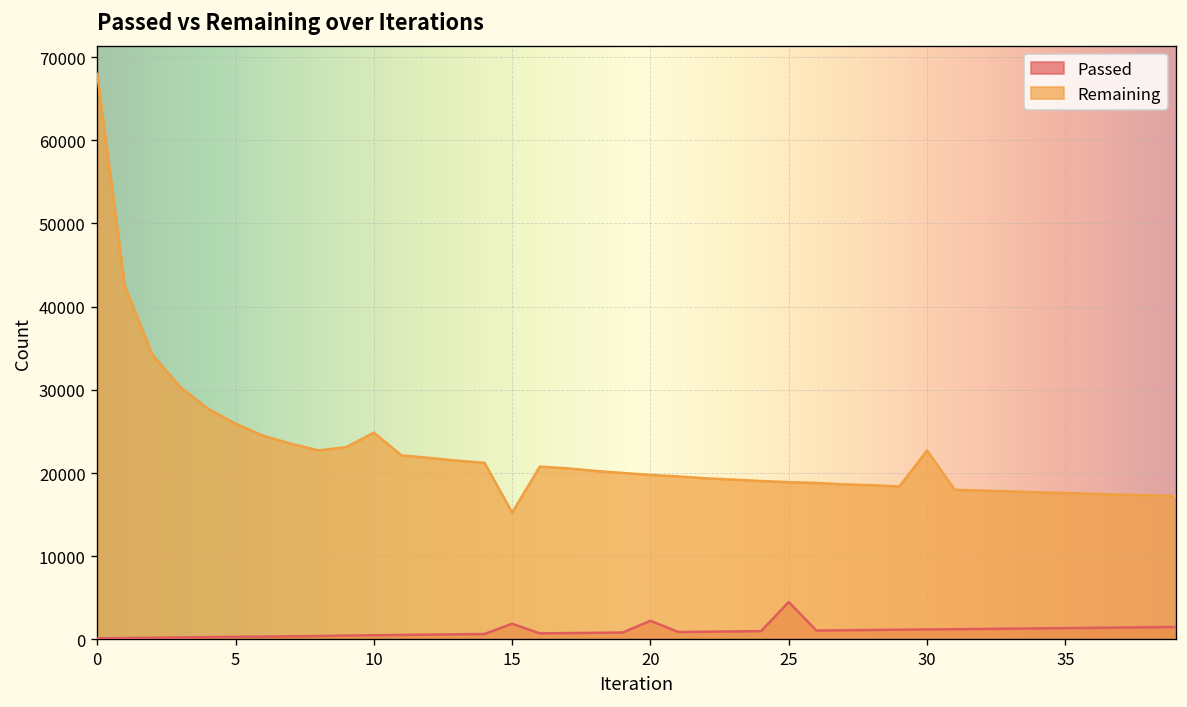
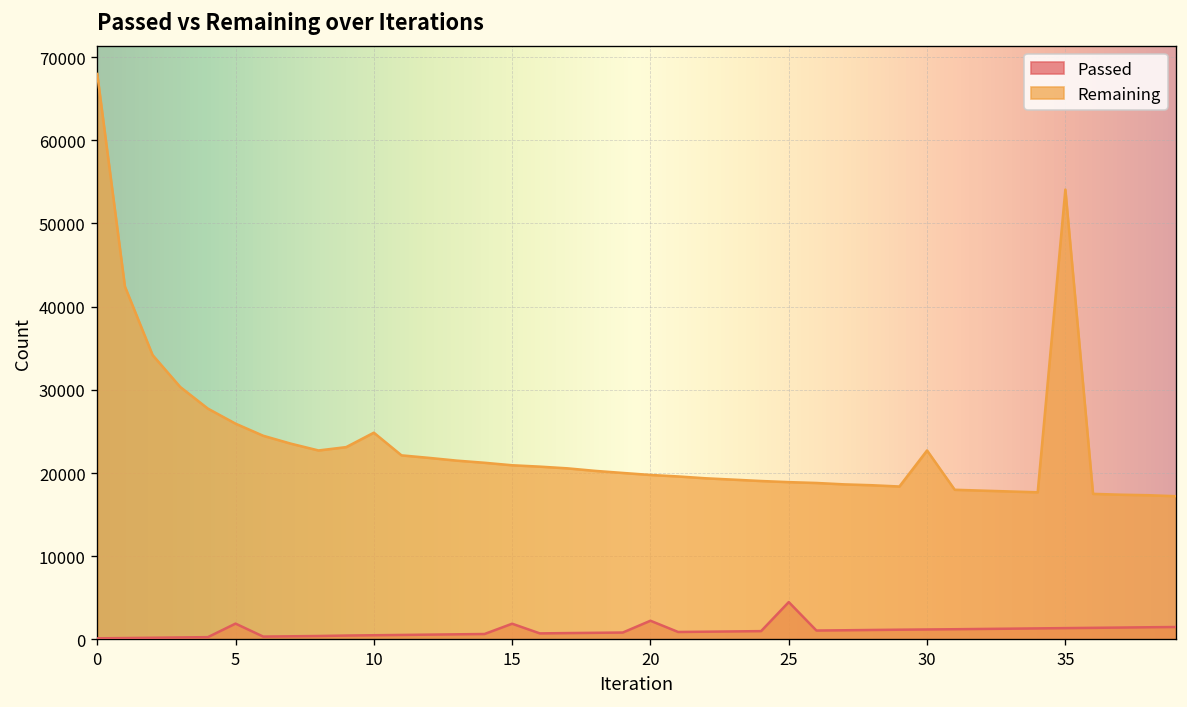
Passed, 5: 0 -> 2000
Remaining, 15: 15000 -> 21000
Remaining, 35: 18000 -> 54000
